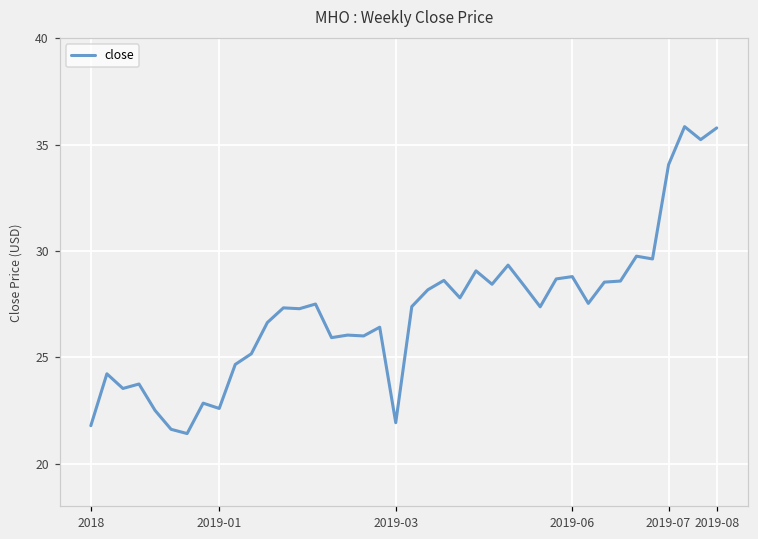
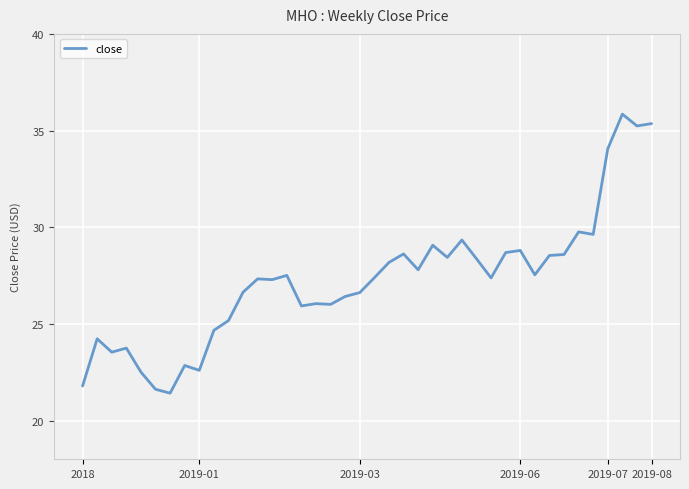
2019-03: 21.9 -> 26.6
2019-08: 35.8 -> 35.4
